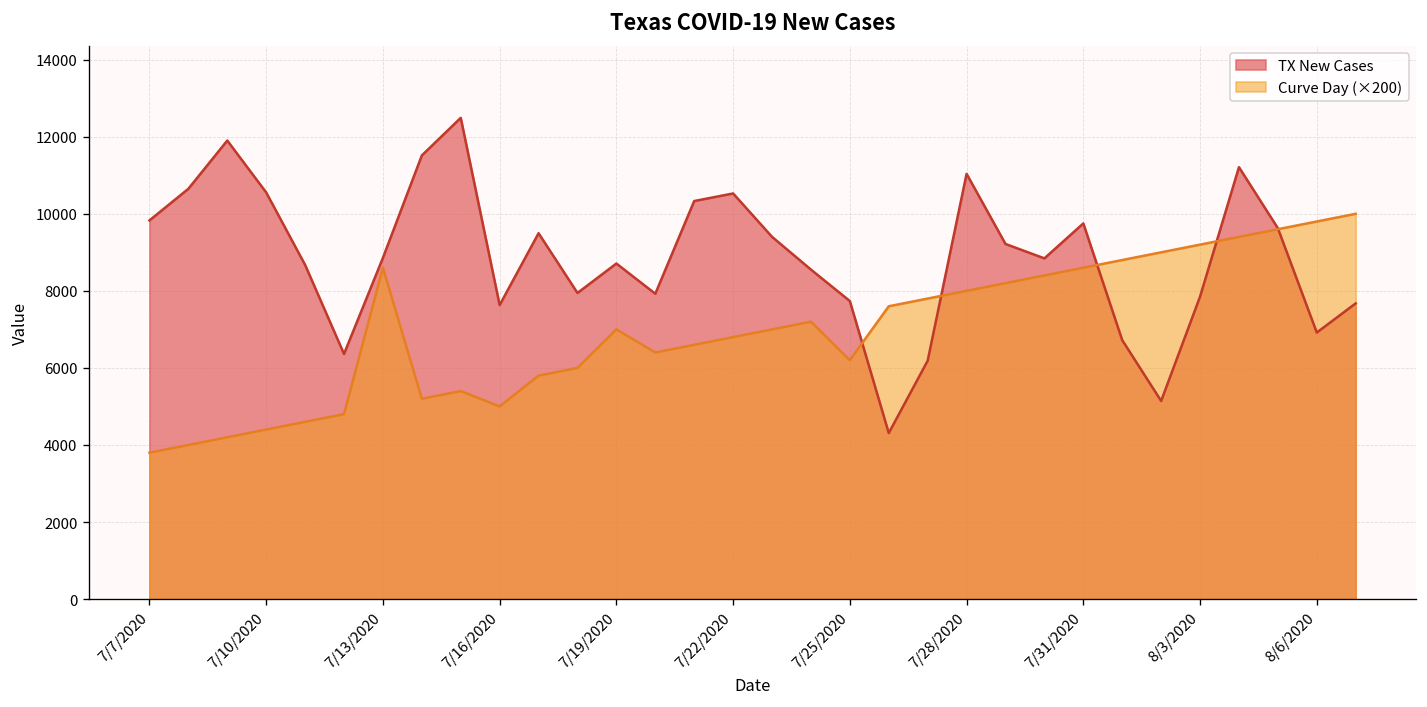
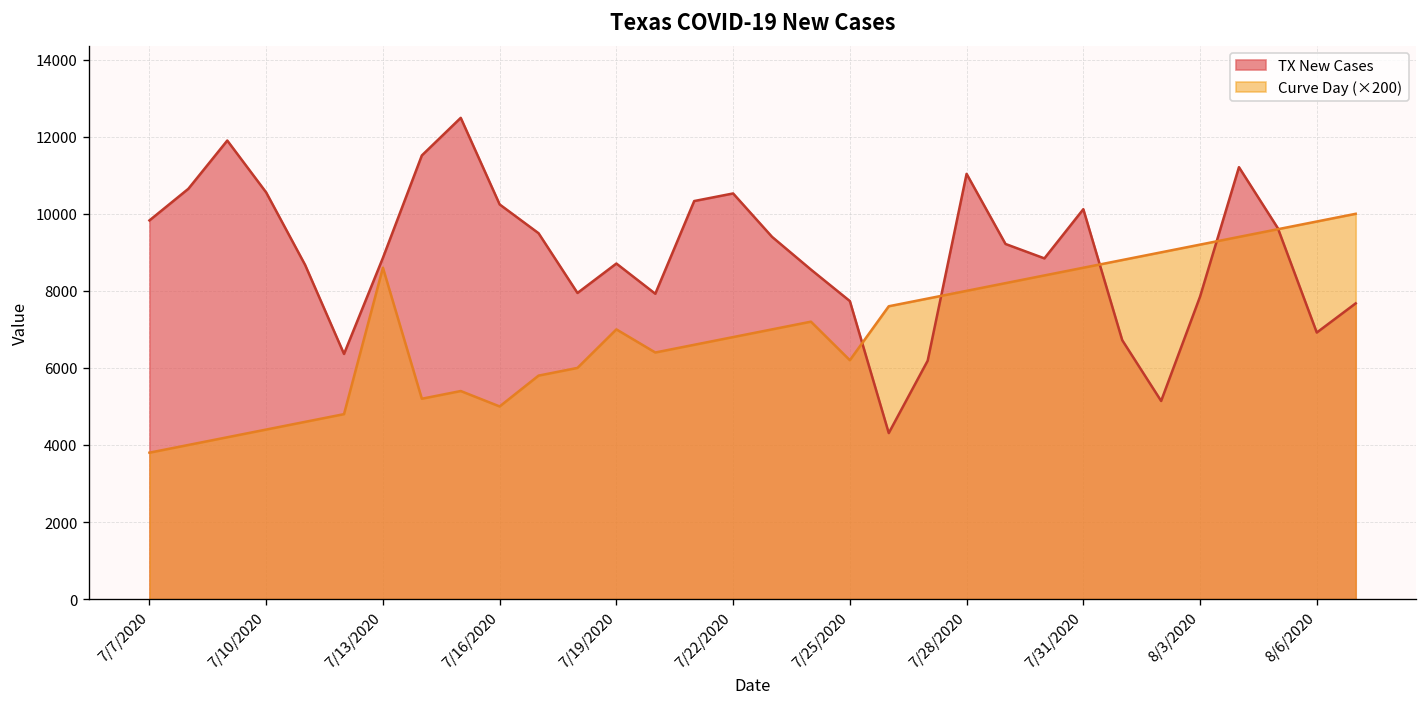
TX New Cases, 7/16/2020: 7600 -> 10200
TX New Cases, 7/31/2020: 9800 -> 10100
